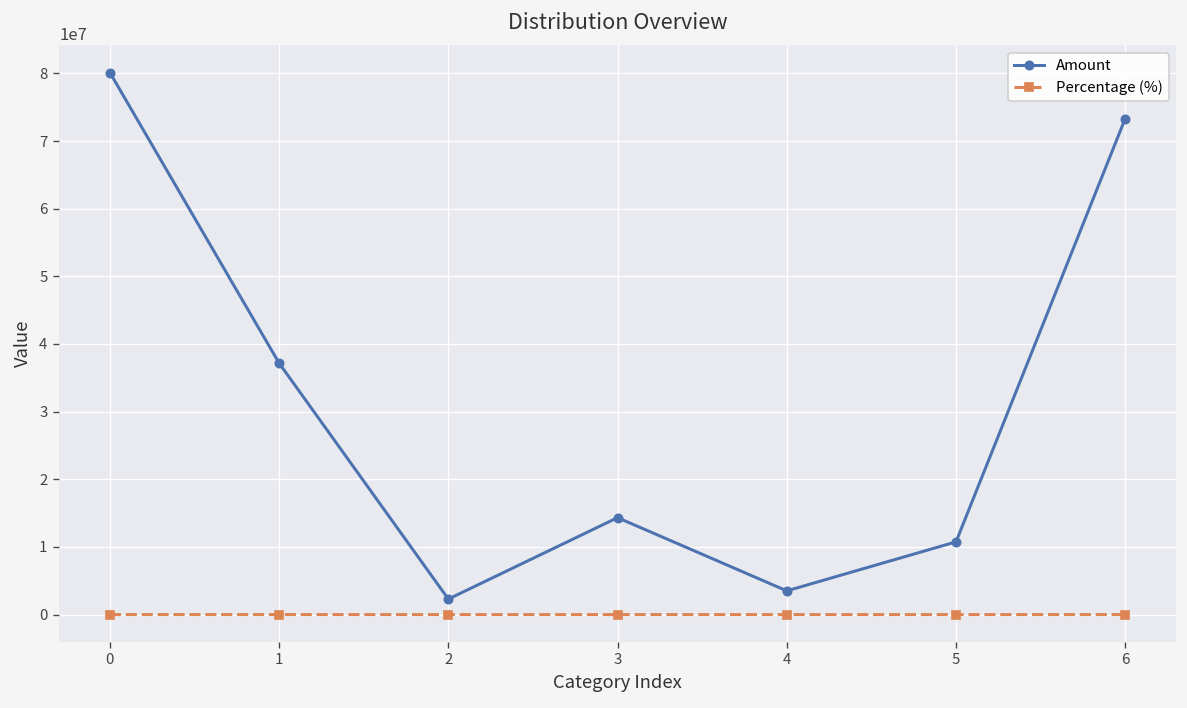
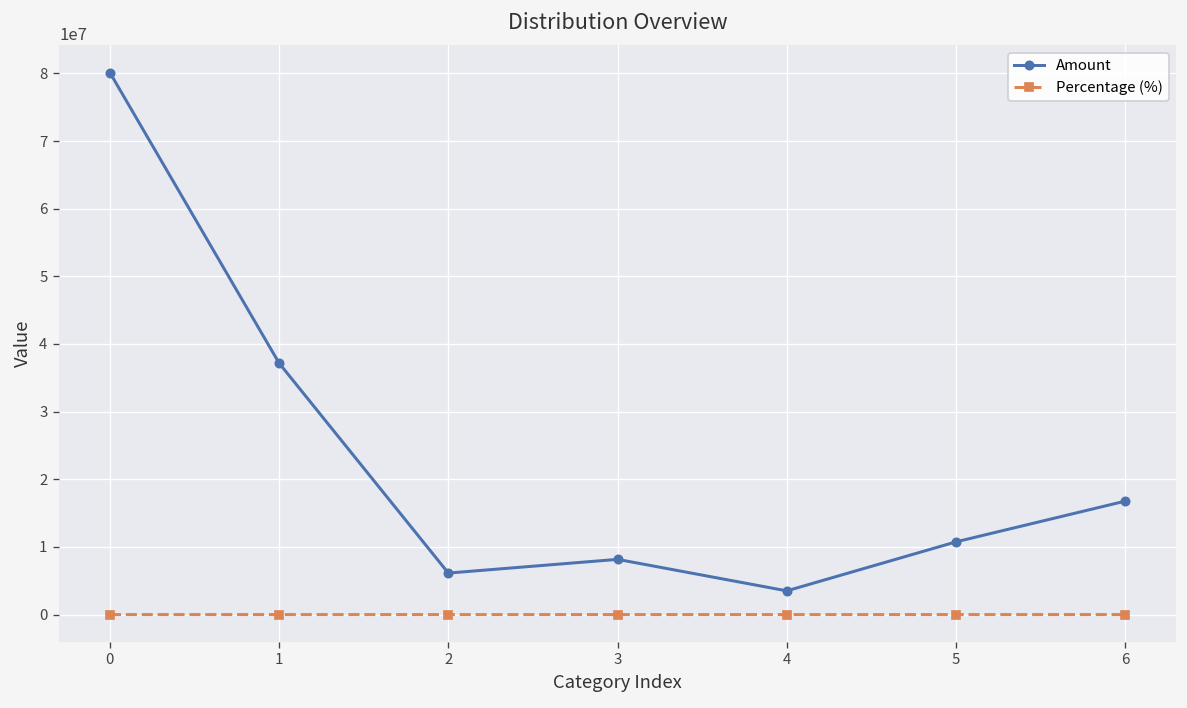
Amount, 2: 2000000 -> 6000000
Amount, 3: 14000000 -> 8000000
Amount, 6: 73000000 -> 17000000
